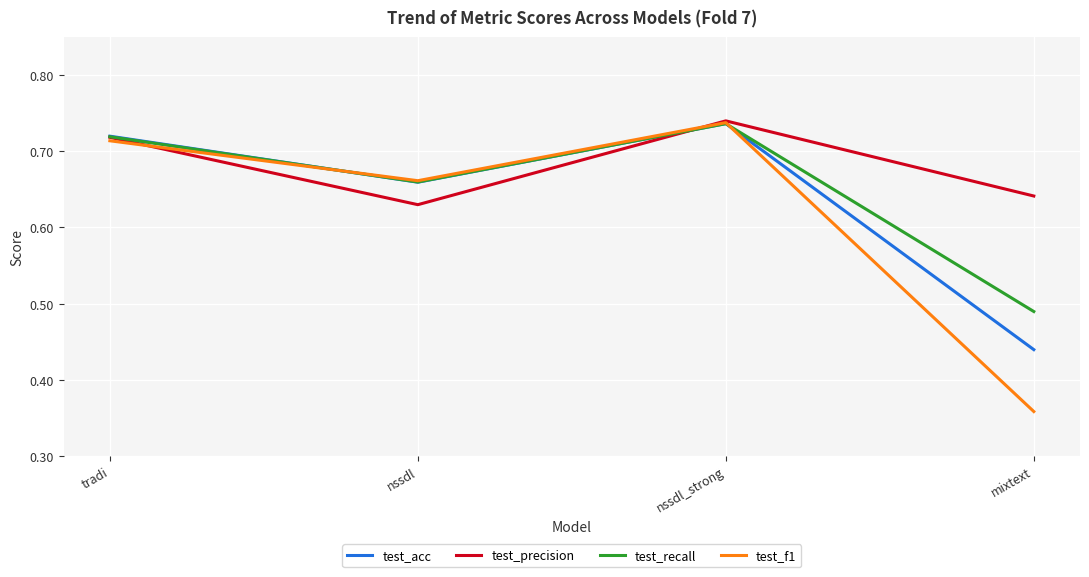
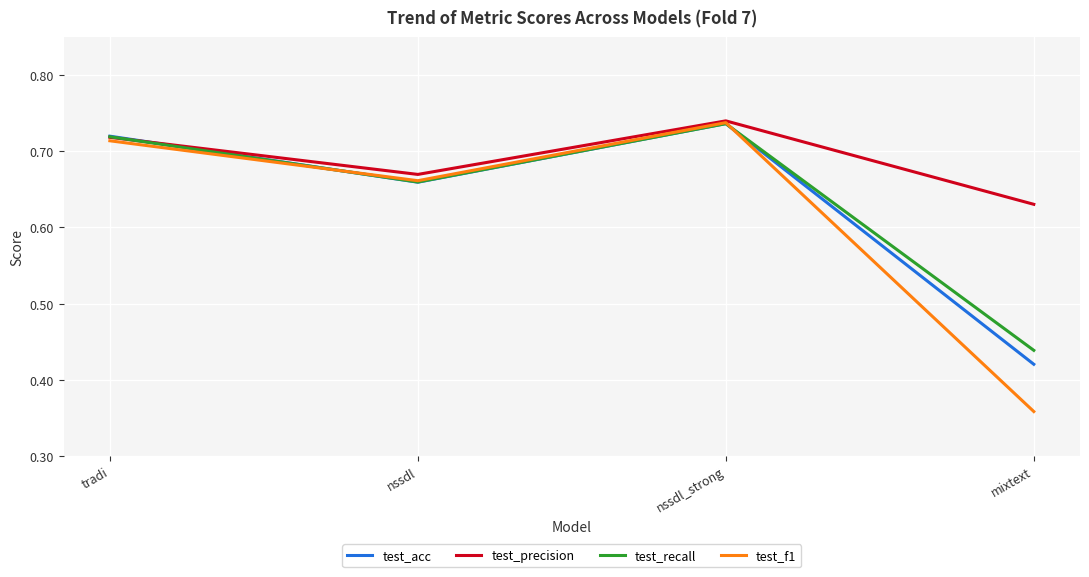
test_precision, nssdl: 0.63 -> 0.67
test_acc, mixtext: 0.44 -> 0.42
test_precision, mixtext: 0.64 -> 0.63
test_recall, mixtext: 0.49 -> 0.44
